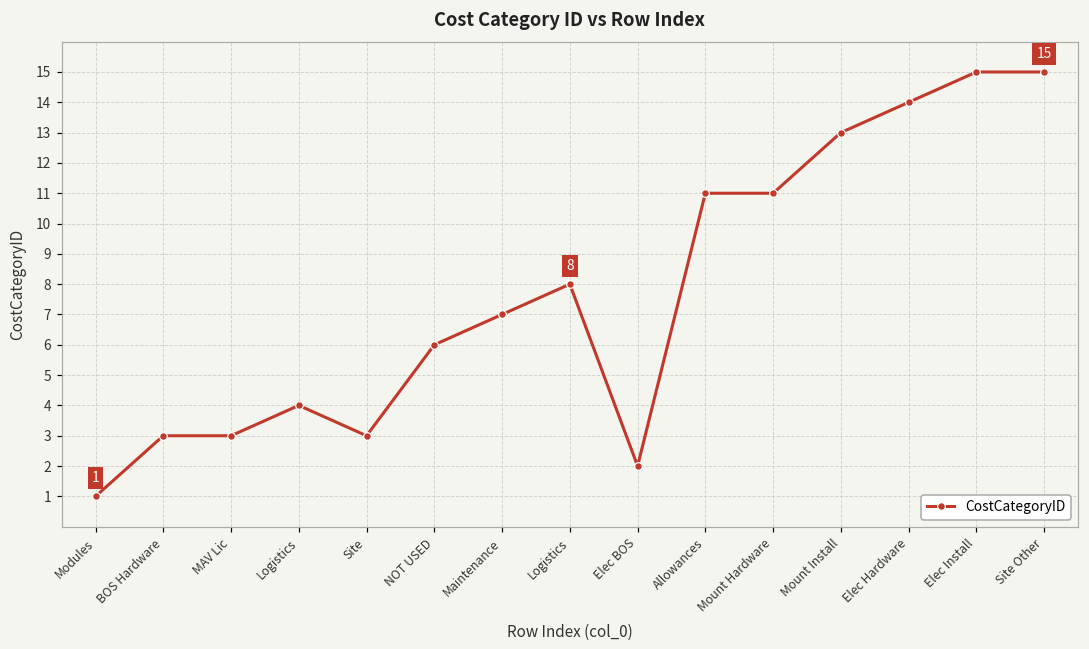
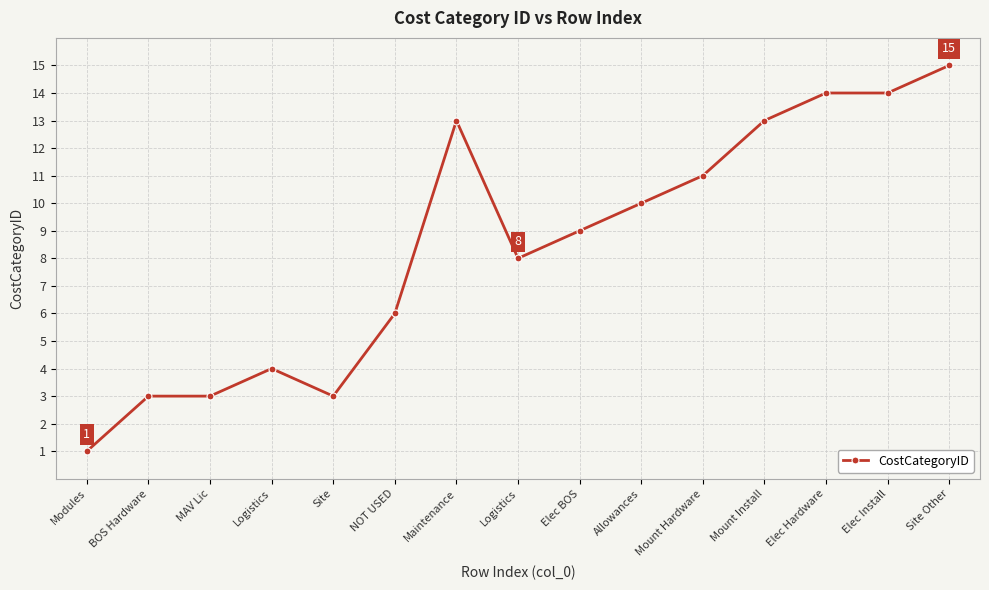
Maintenance: 7 -> 13
Elec BOS: 2 -> 9
Allowances: 11 -> 10
Elec Install: 15 -> 14
